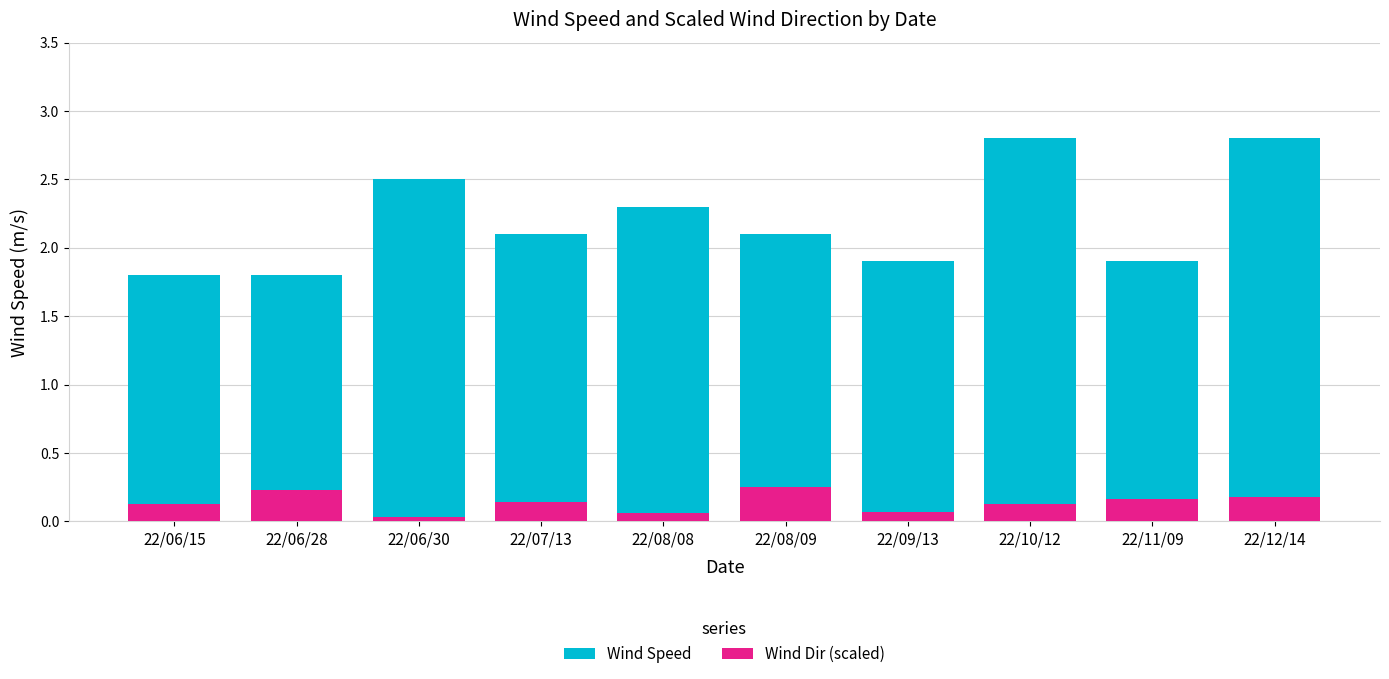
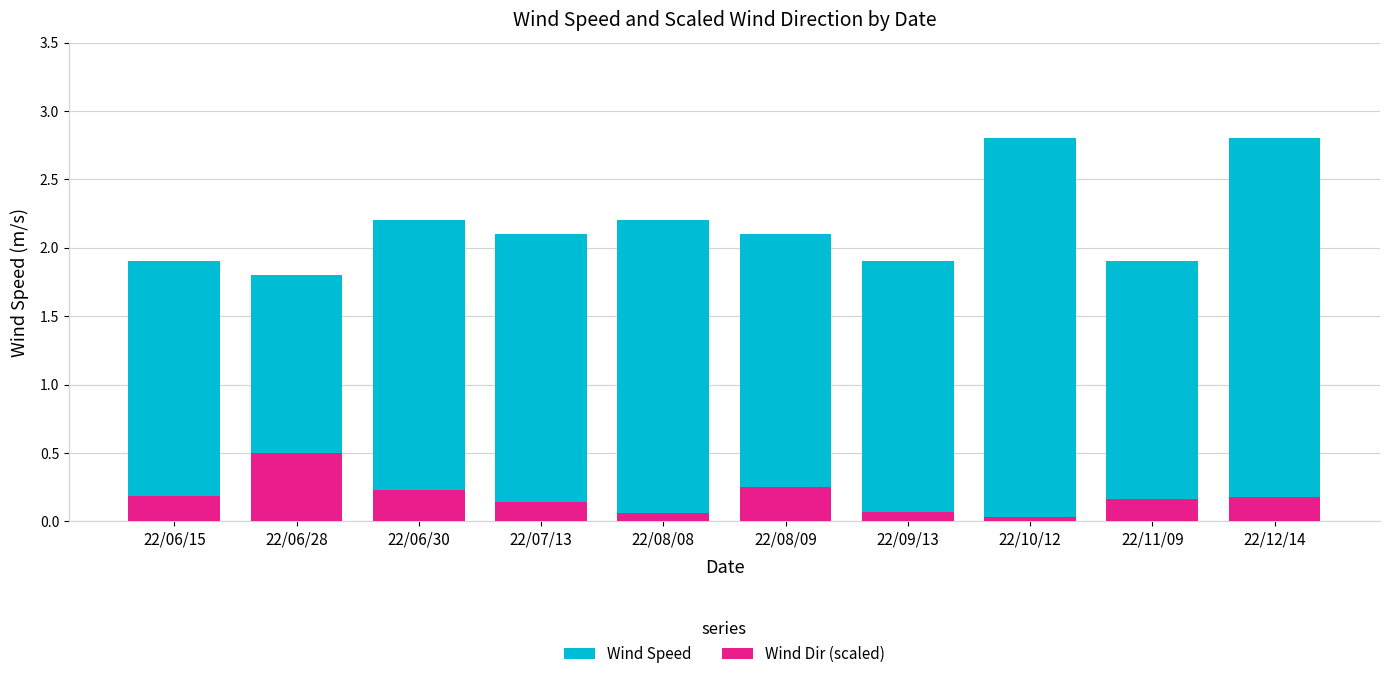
Wind Speed, 22/06/15: 1.8 -> 1.9
Wind Dir (scaled), 22/06/15: 0.12 -> 0.19
Wind Dir (scaled), 22/06/28: 0.23 -> 0.50
Wind Speed, 22/06/30: 2.5 -> 2.2
Wind Dir (scaled), 22/06/30: 0.03 -> 0.23
Wind Speed, 22/08/08: 2.3 -> 2.2
Wind Dir (scaled), 22/10/12: 0.13 -> 0.03
